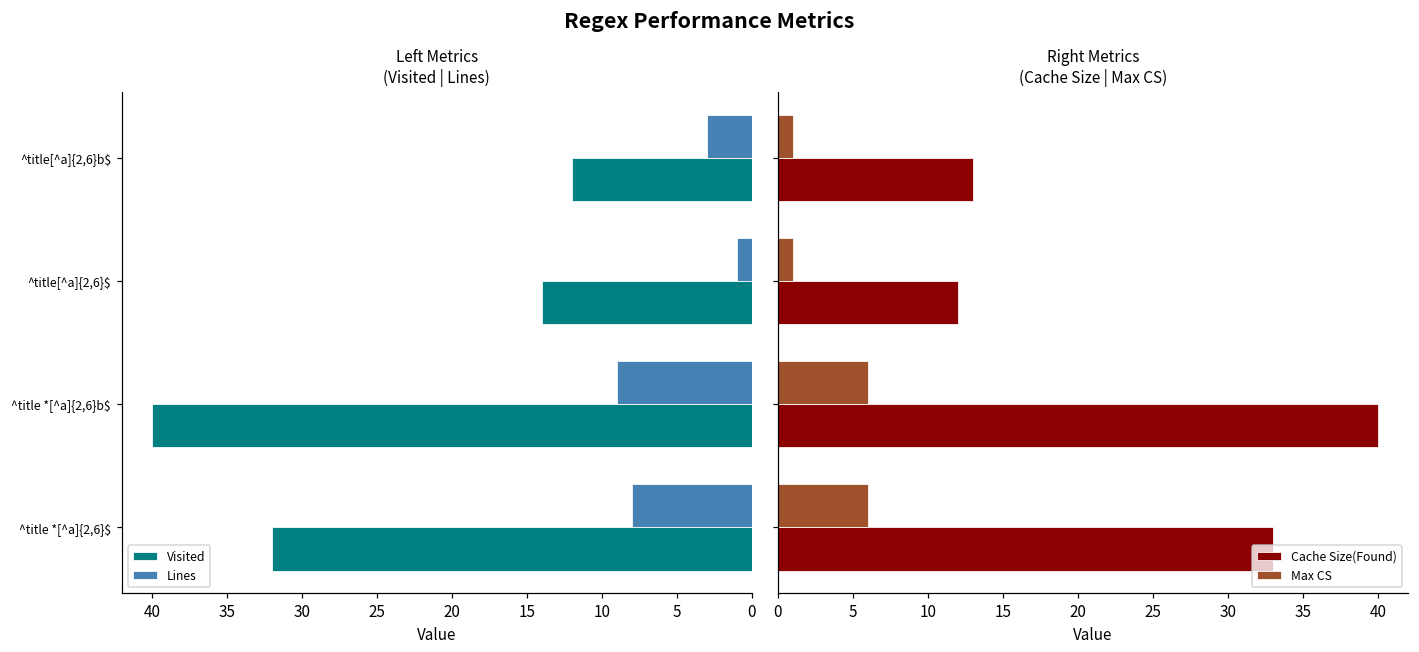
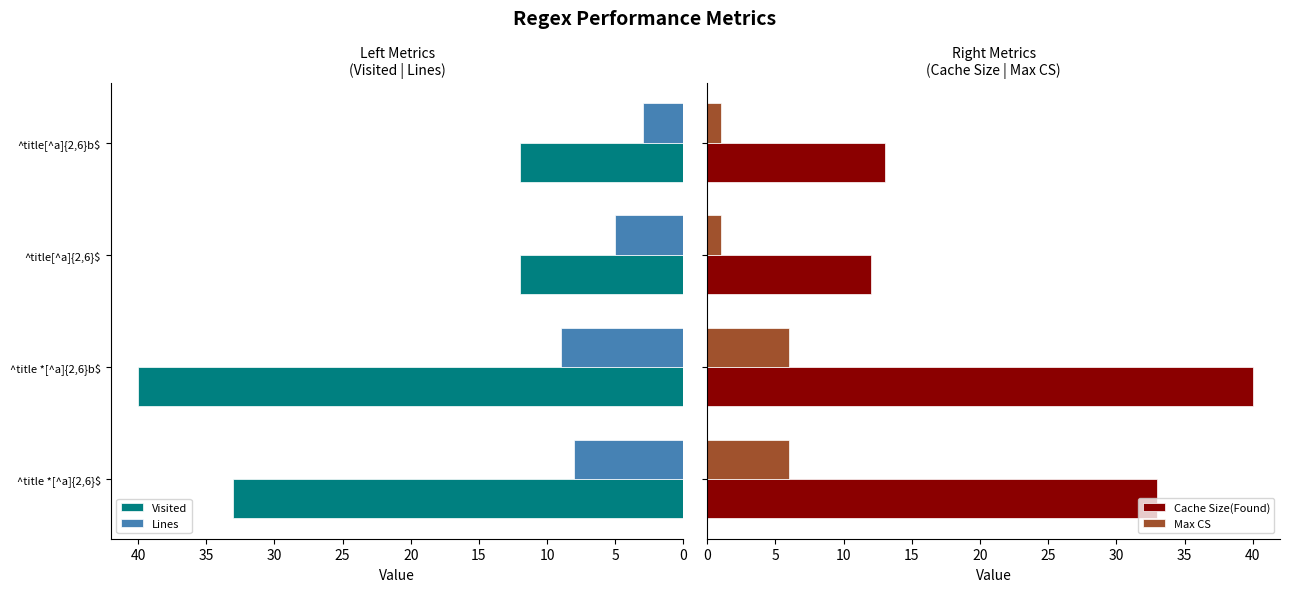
Left Metrics (Visited | Lines), Lines, ^title[^a]{2,6}$: 1 -> 5
Left Metrics (Visited | Lines), Visited, ^title[^a]{2,6}$: 14 -> 12
Left Metrics (Visited | Lines), Visited, ^title *[^a]{2,6}$: 32 -> 33
